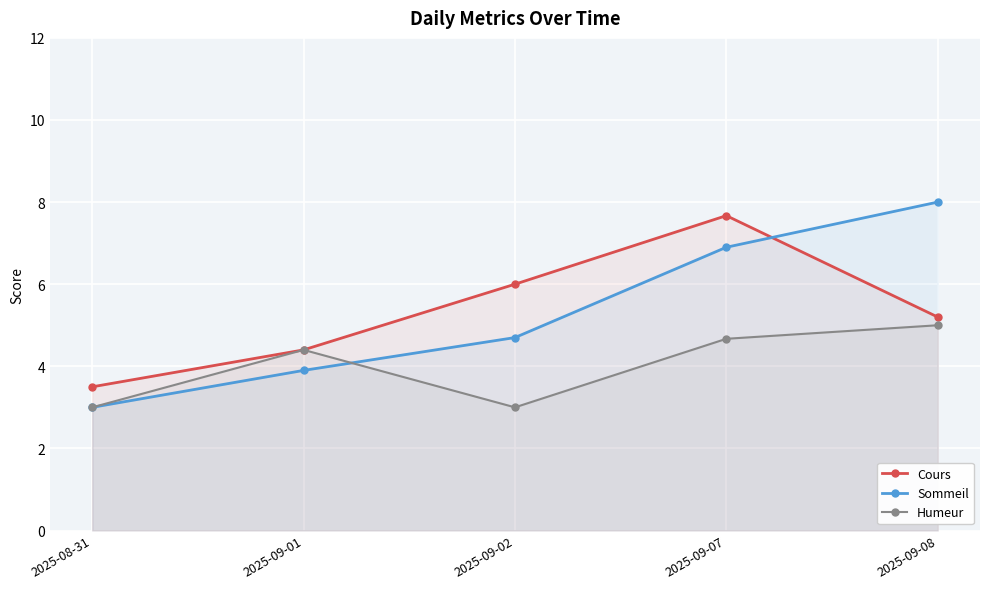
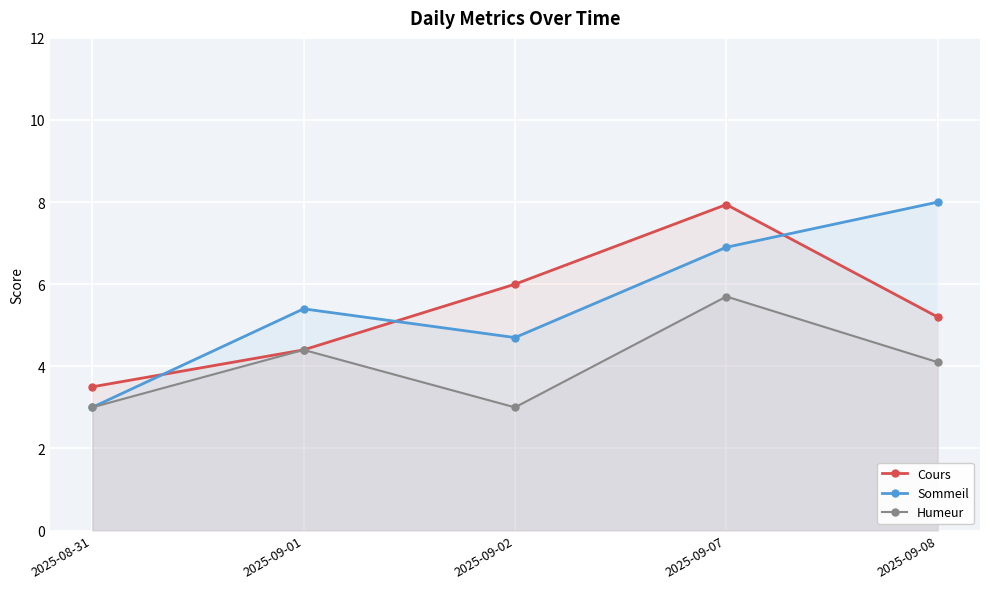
Sommeil, 2025-09-01: 3.9 -> 5.4
Cours, 2025-09-07: 7.7 -> 7.9
Humeur, 2025-09-07: 4.7 -> 5.7
Humeur, 2025-09-08: 5.0 -> 4.1
